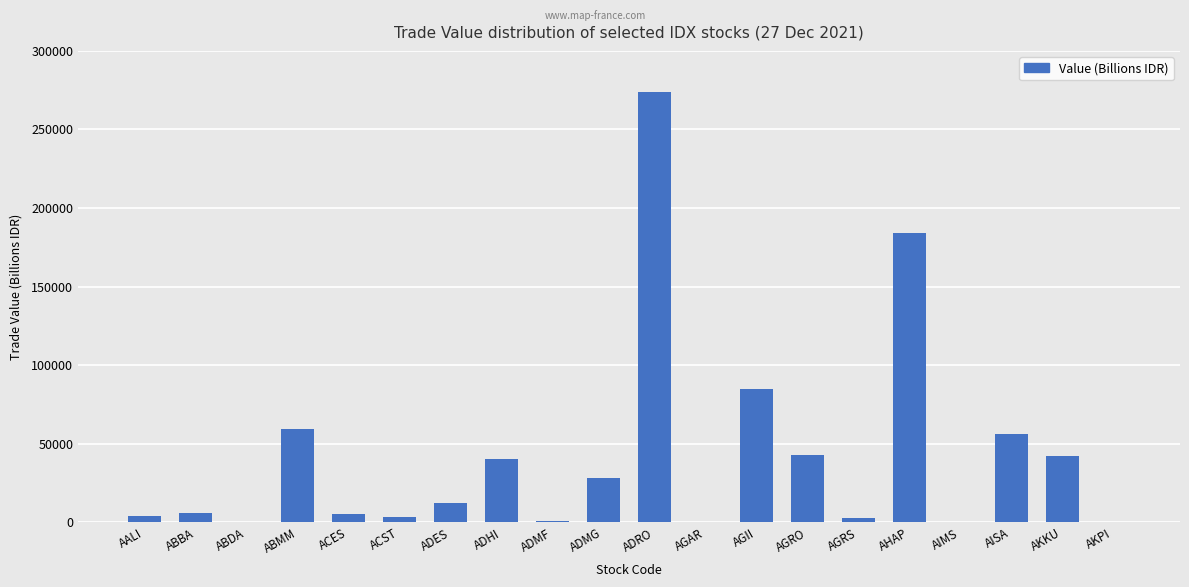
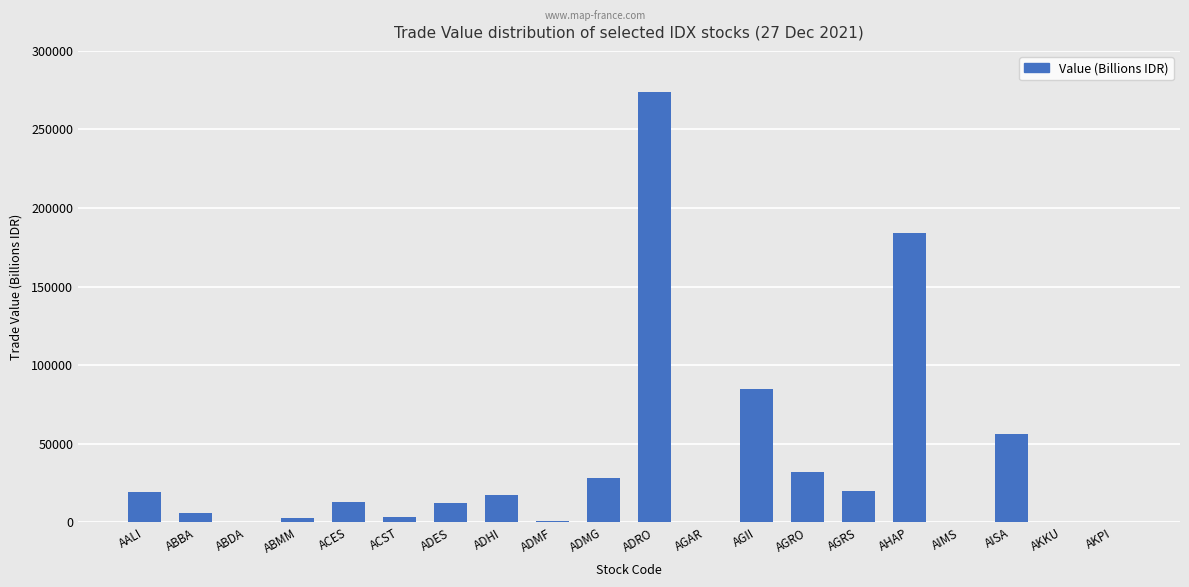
AALI: 4000 -> 19000
ABMM: 60000 -> 2000
ACES: 5000 -> 13000
ADHI: 40000 -> 17000
AGRO: 43000 -> 32000
AGRS: 3000 -> 20000
AKKU: 42000 -> 0
